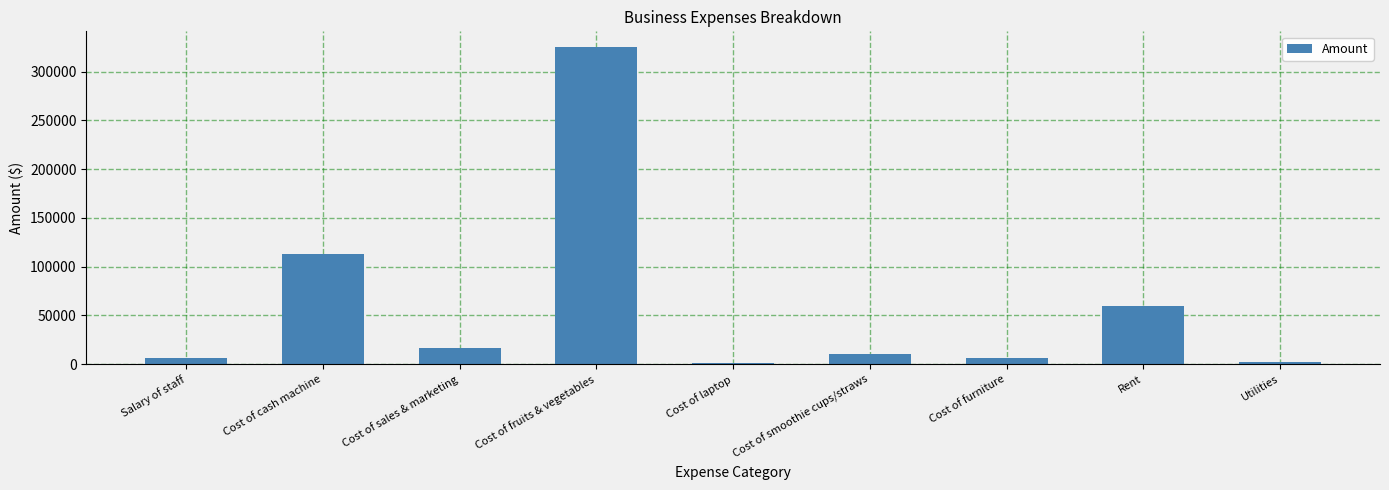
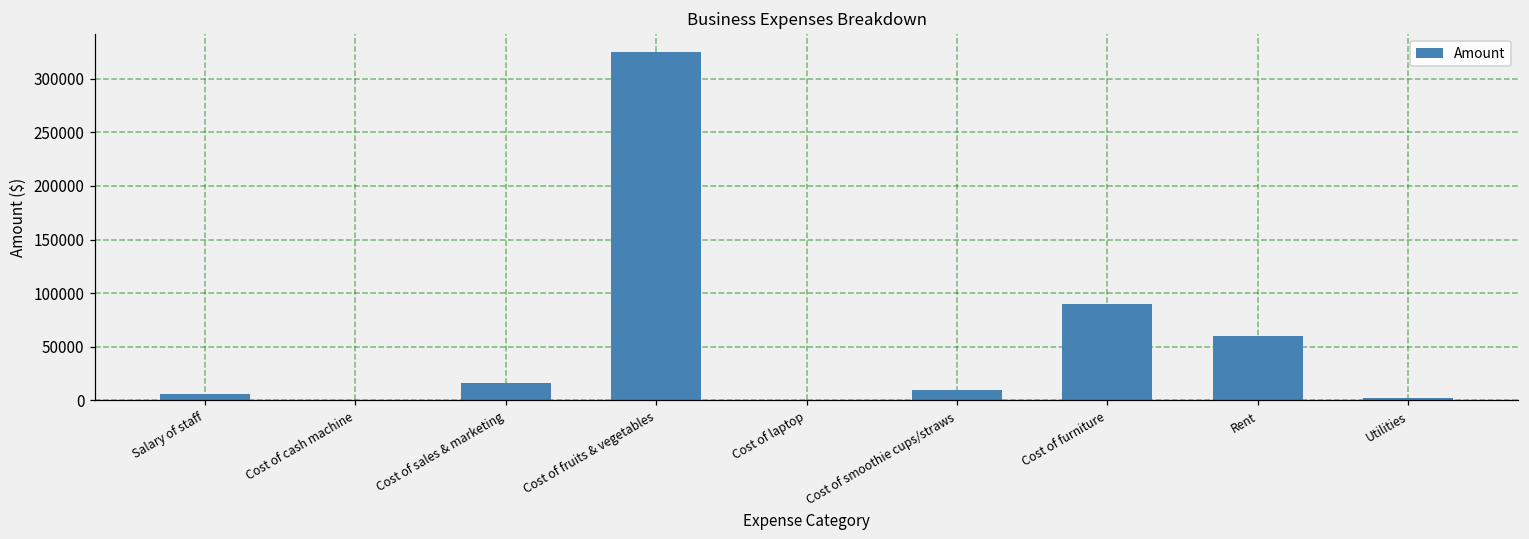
Cost of cash machine: 110000 -> 0
Cost of furniture: 10000 -> 90000
